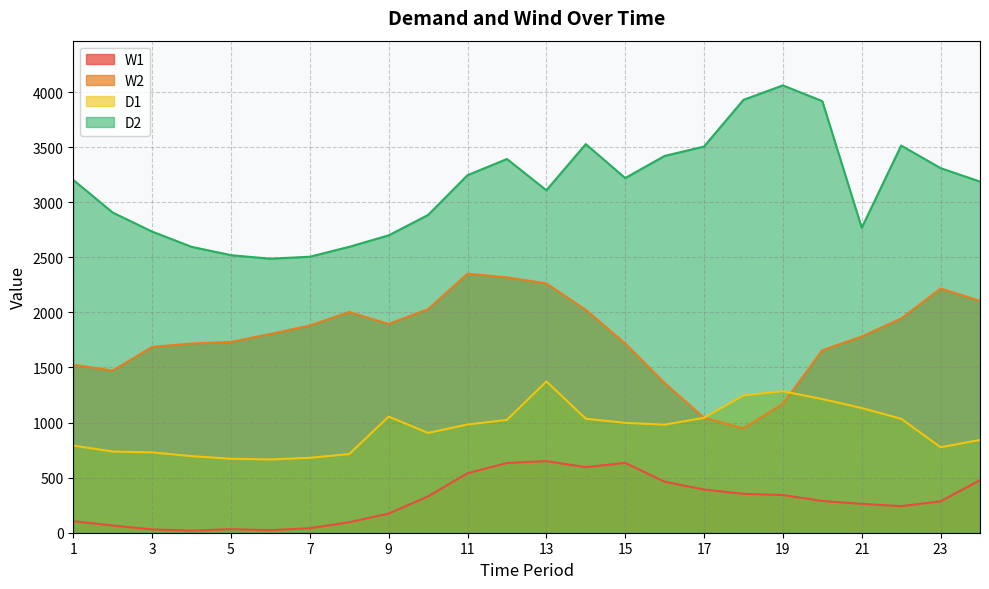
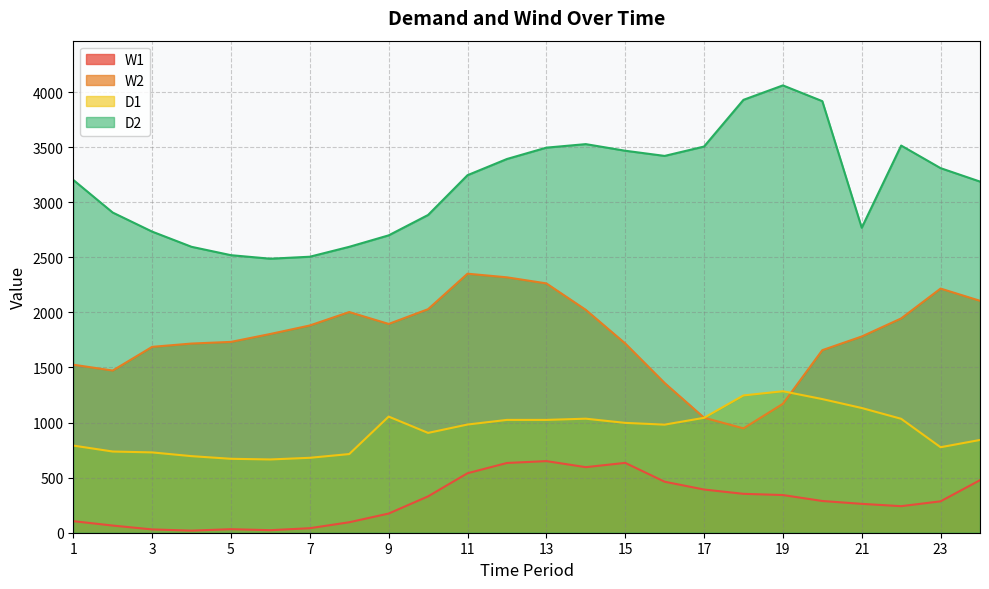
D1, 13: 1370 -> 1020
D2, 13: 3110 -> 3500
D2, 15: 3220 -> 3470
